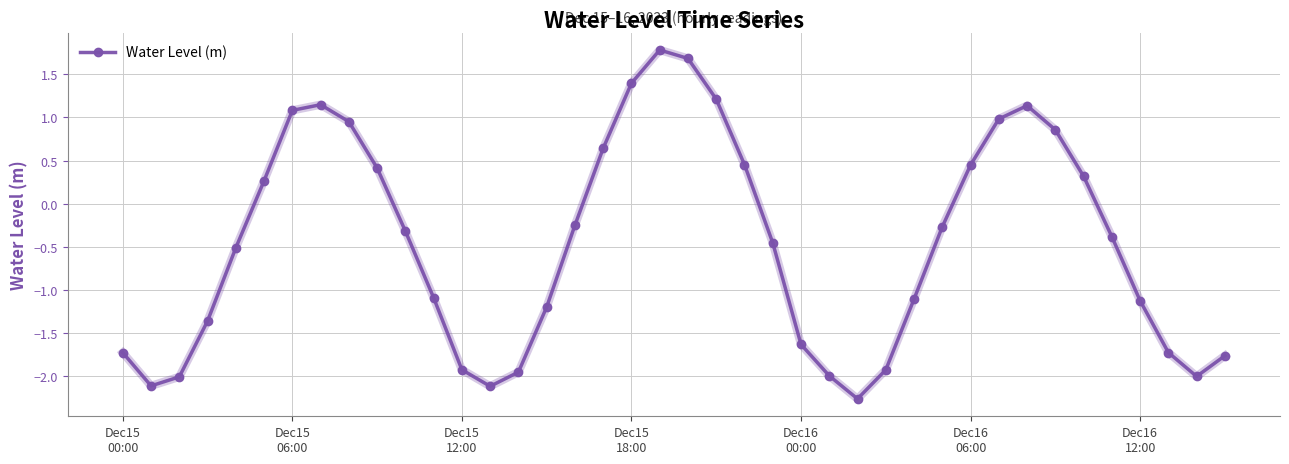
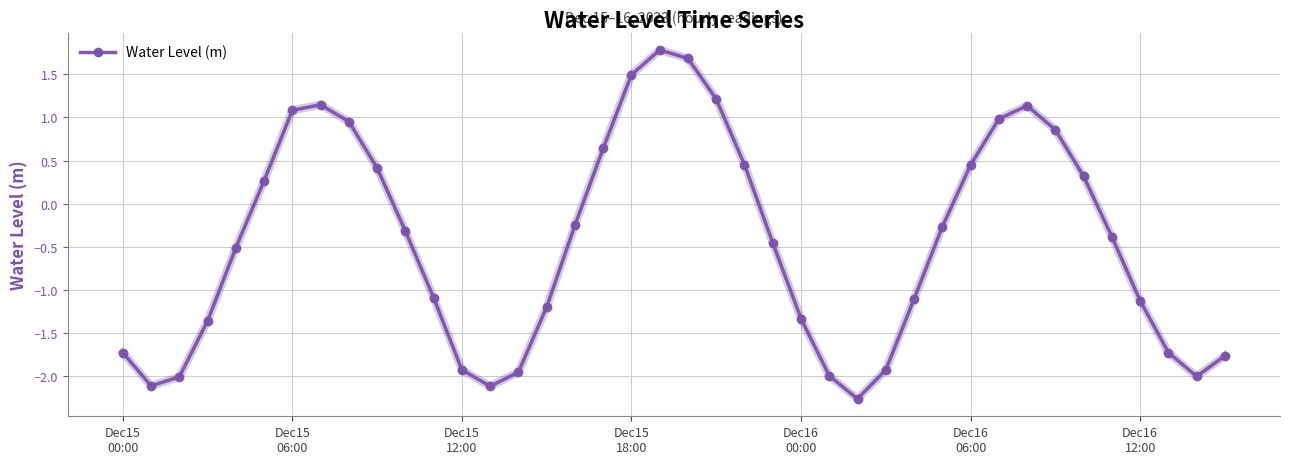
Dec15 18:00: 1.4 -> 1.5
Dec16 00:00: -1.6 -> -1.3
